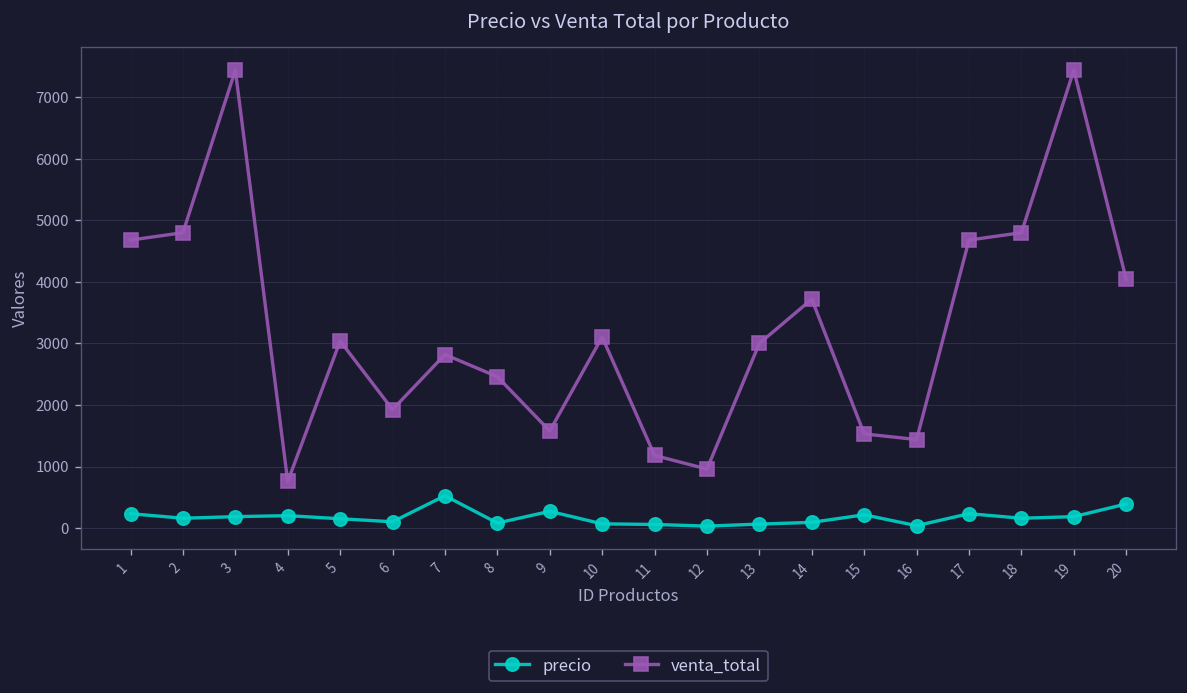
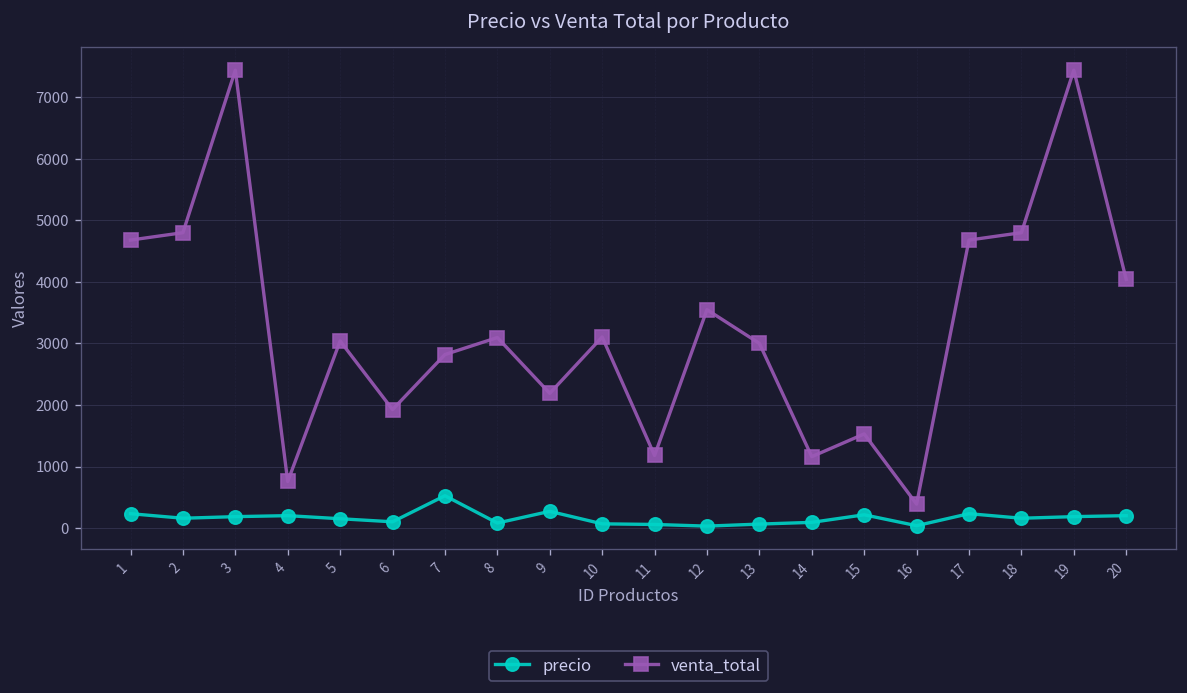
venta_total, 8: 2500 -> 3100
venta_total, 9: 1600 -> 2200
venta_total, 12: 1000 -> 3500
venta_total, 14: 3700 -> 1200
venta_total, 16: 1400 -> 400
precio, 20: 400 -> 200
